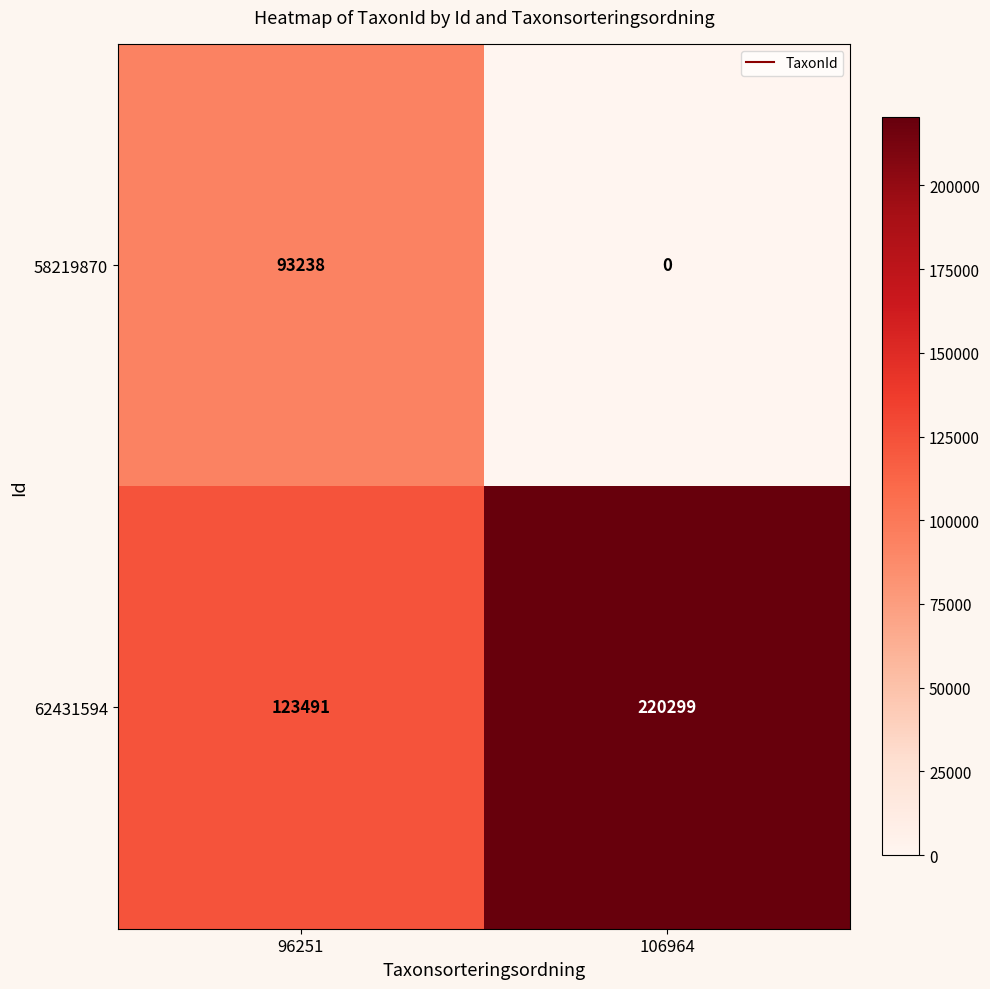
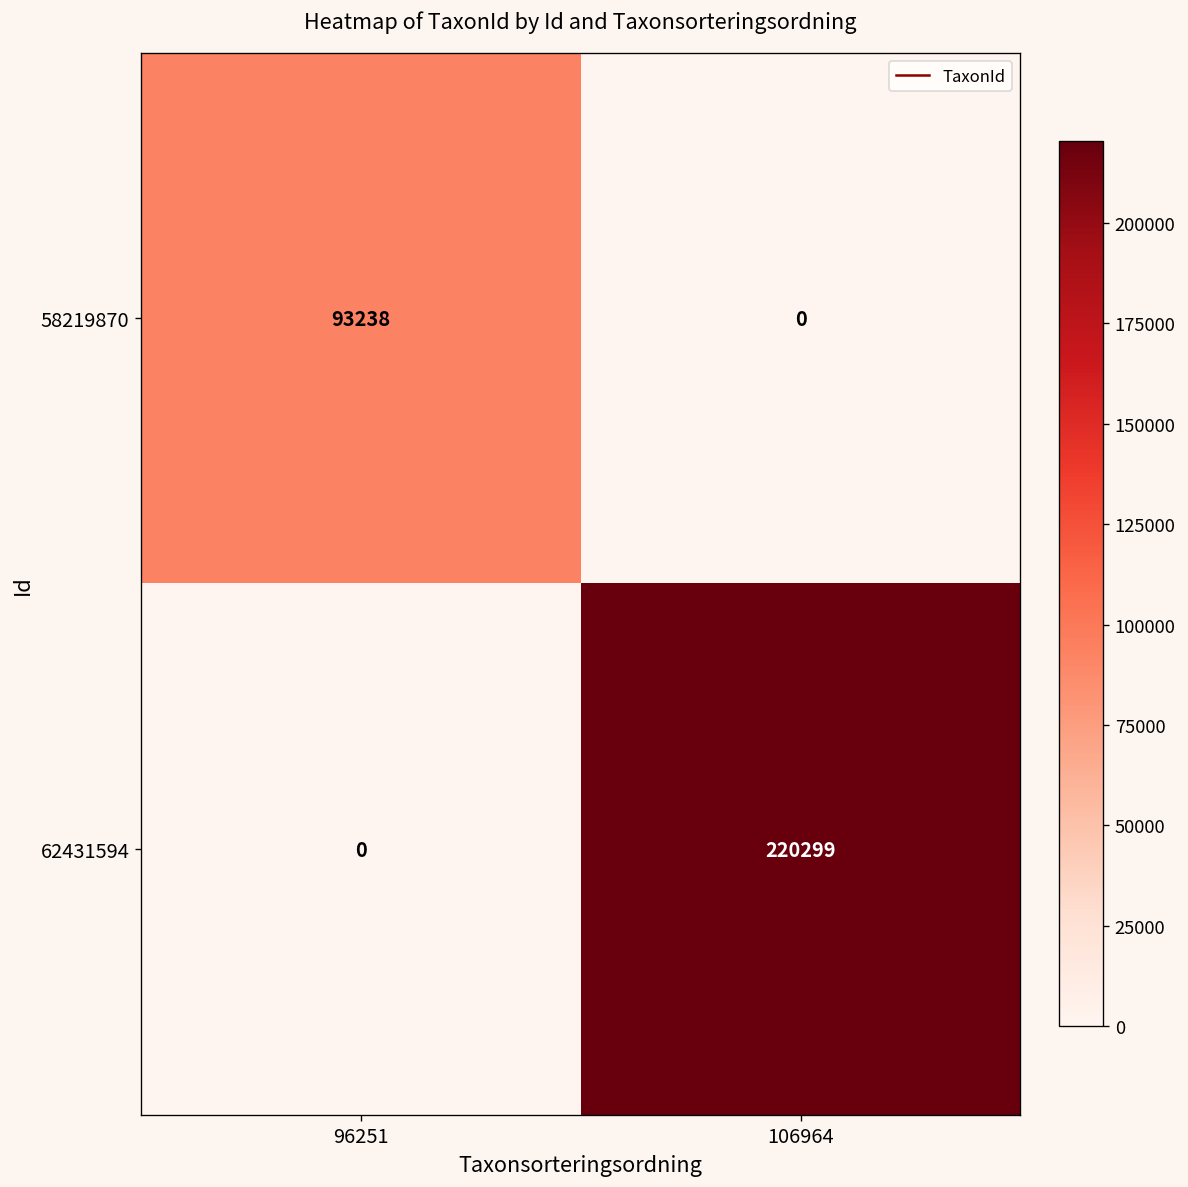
62431594, 96251: 123491 -> 0
